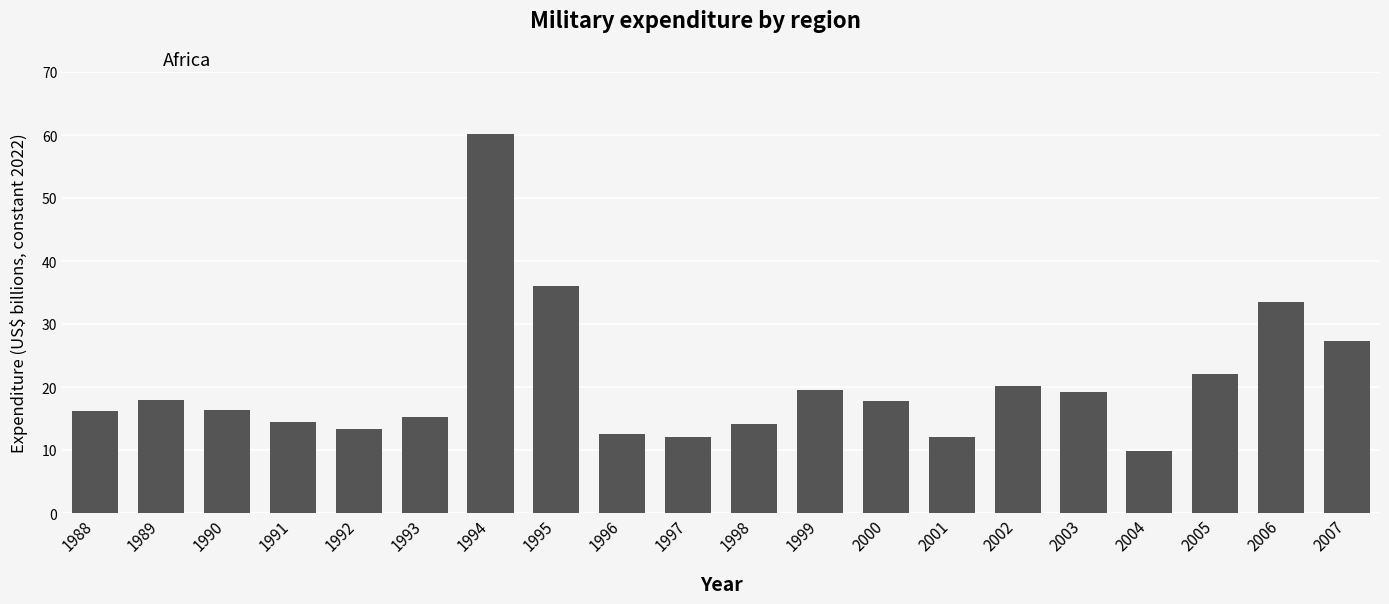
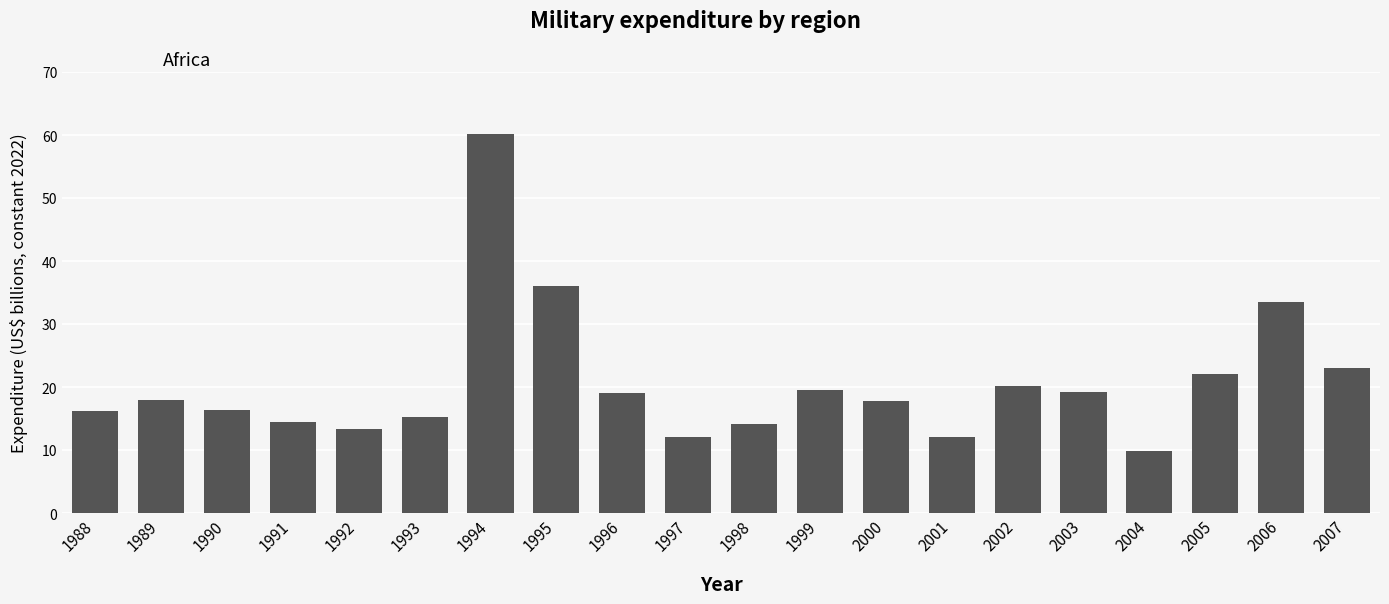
1996: 13 -> 19
2007: 27 -> 23
